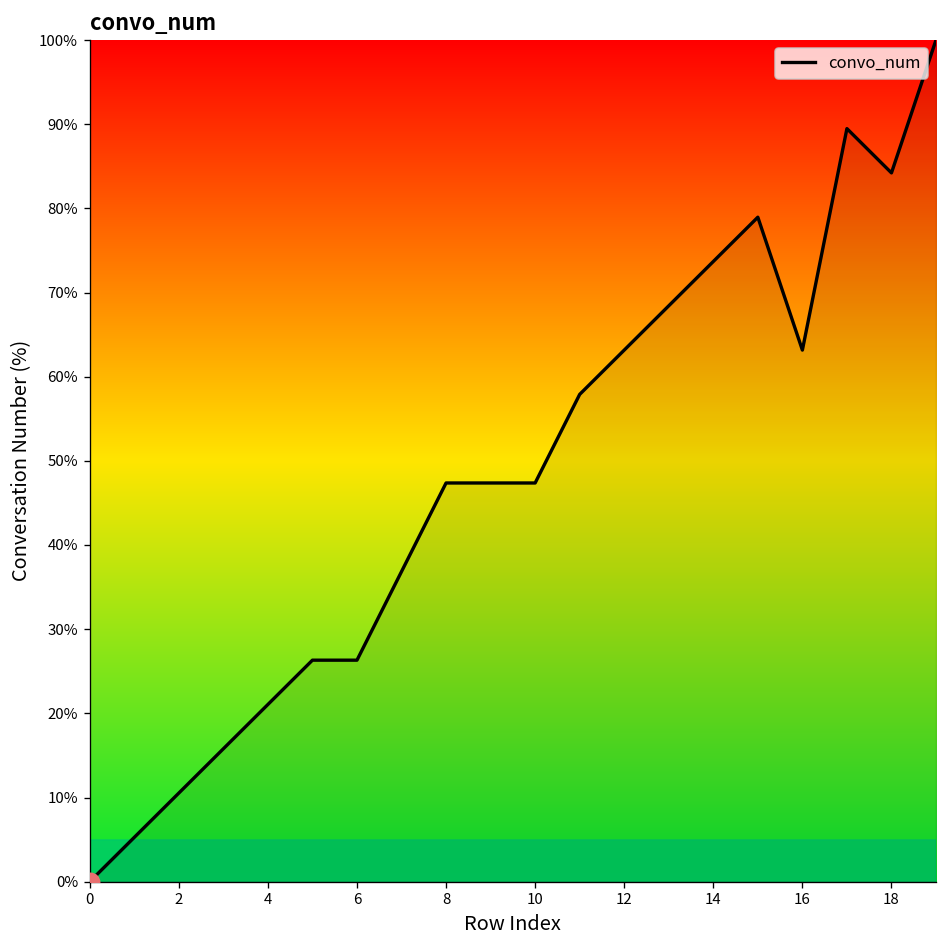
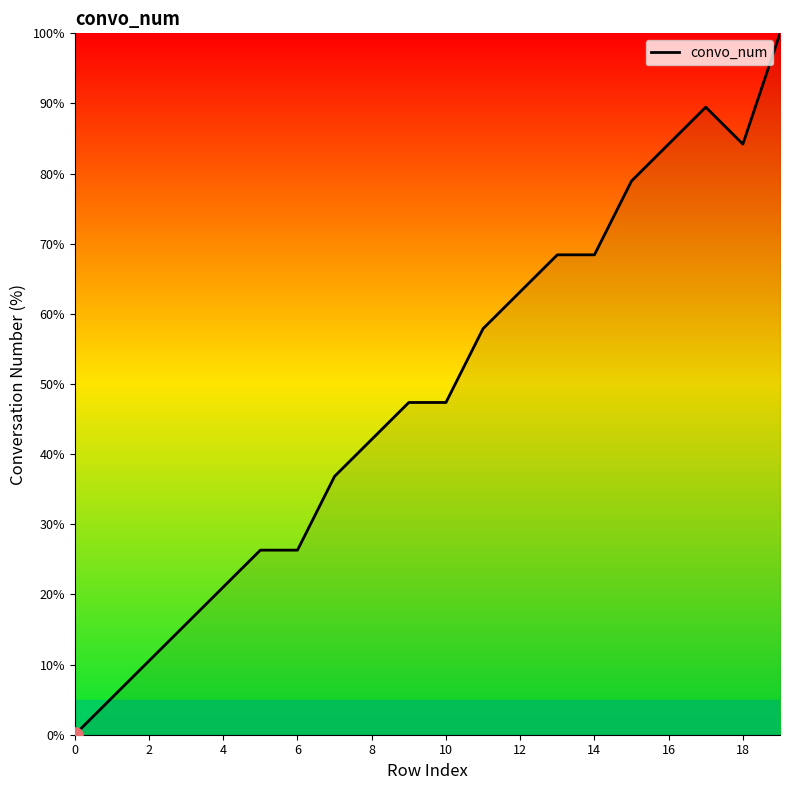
convo_num, 8: 47% -> 42%
convo_num, 14: 74% -> 68%
convo_num, 16: 63% -> 84%
